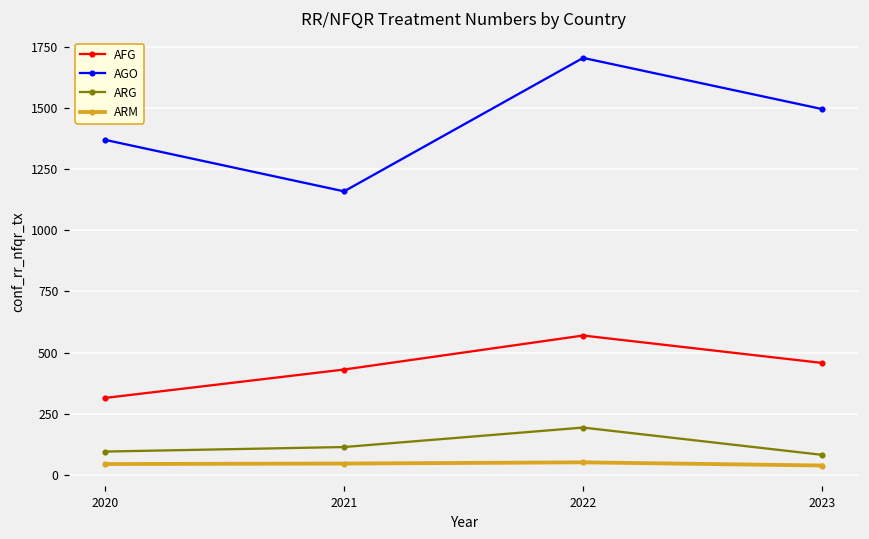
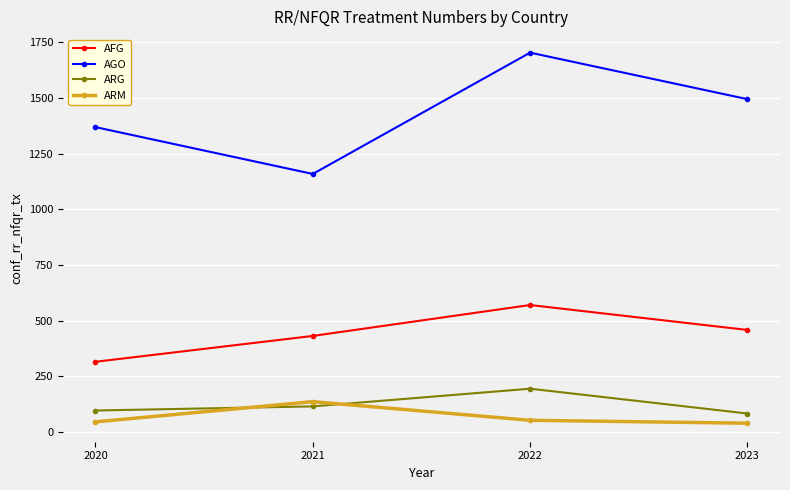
ARM, 2021: 50 -> 140
